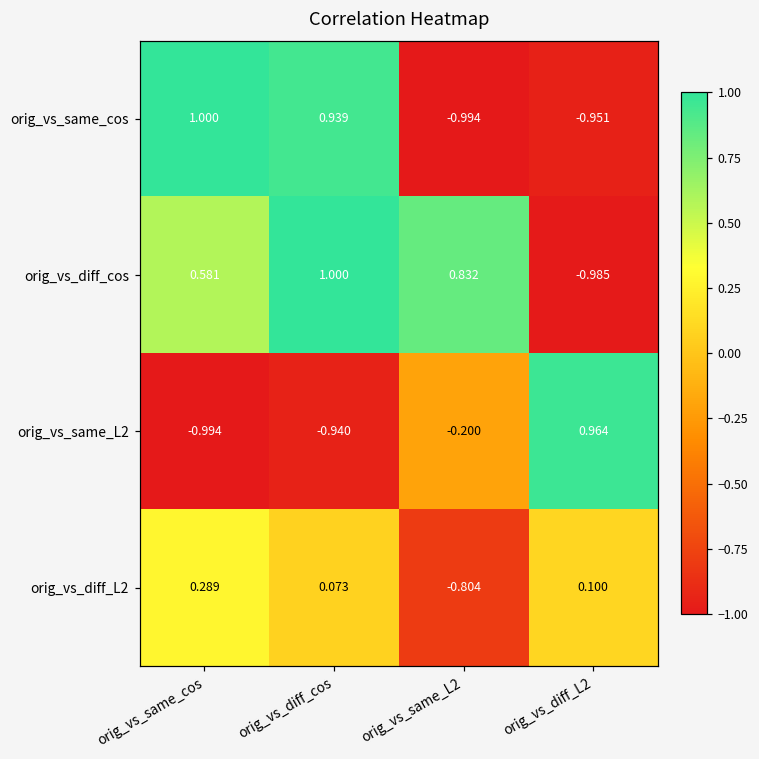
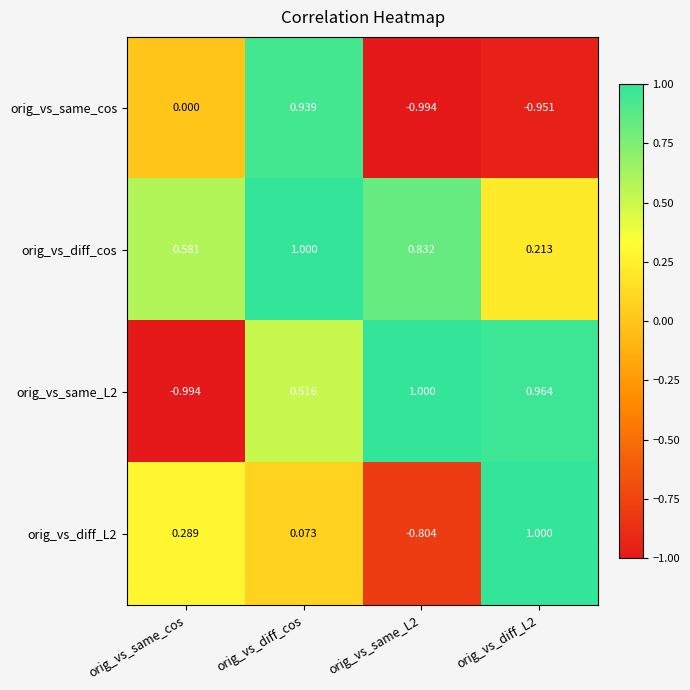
orig_vs_same_cos, orig_vs_same_cos: 1.000 -> 0.000
orig_vs_diff_cos, orig_vs_diff_L2: -0.985 -> 0.213
orig_vs_same_L2, orig_vs_diff_cos: -0.940 -> 0.516
orig_vs_same_L2, orig_vs_same_L2: -0.200 -> 1.000
orig_vs_diff_L2, orig_vs_diff_L2: 0.100 -> 1.000
